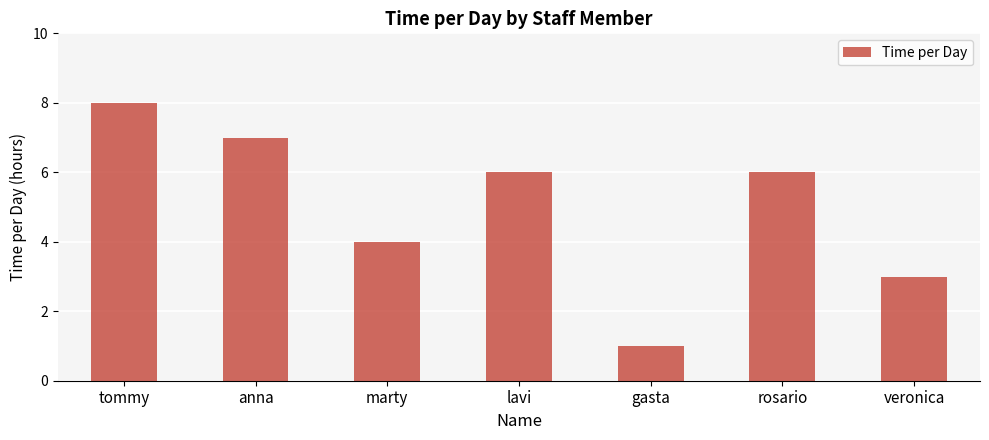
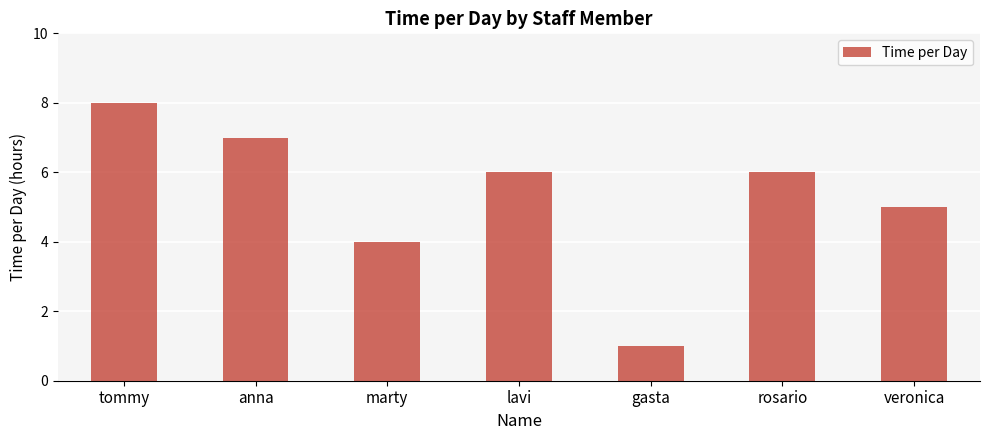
veronica: 3 -> 5
